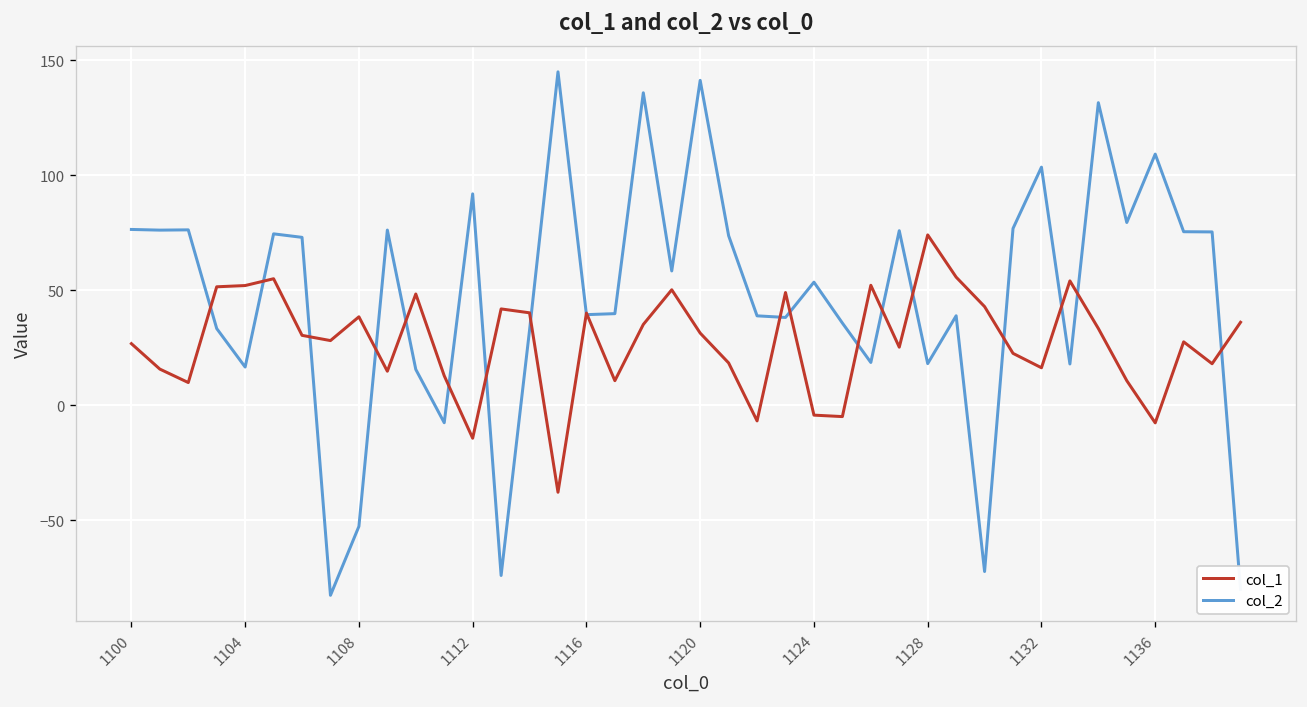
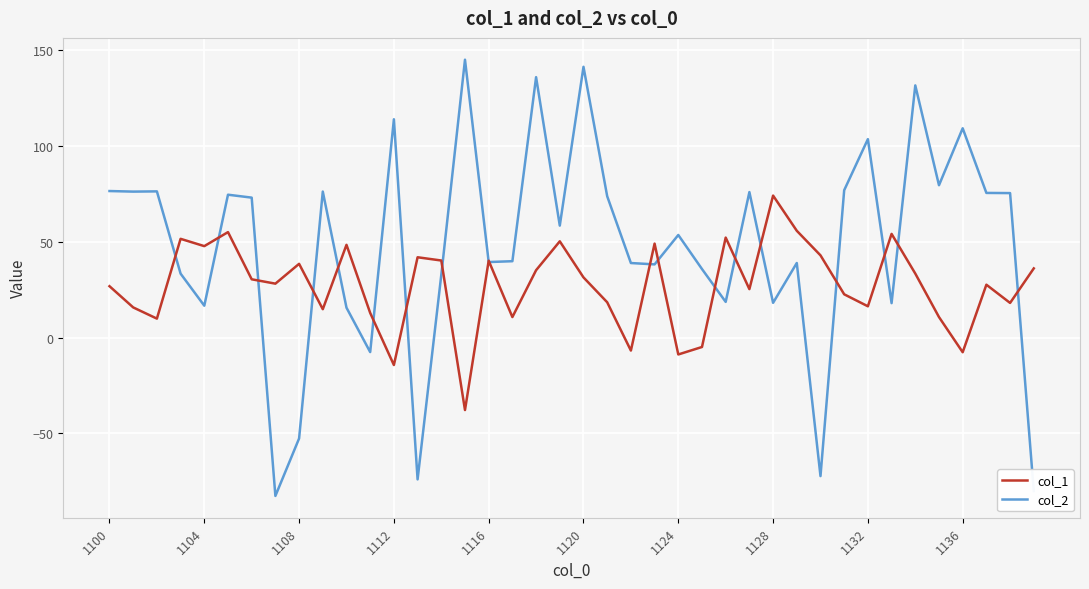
col_1, 1104: 52 -> 48
col_2, 1112: 92 -> 114
col_1, 1124: -4 -> -9
